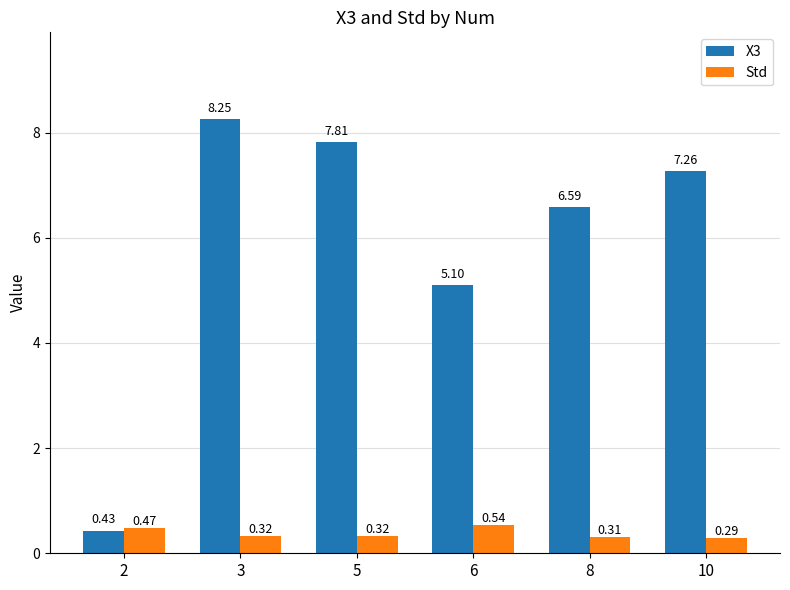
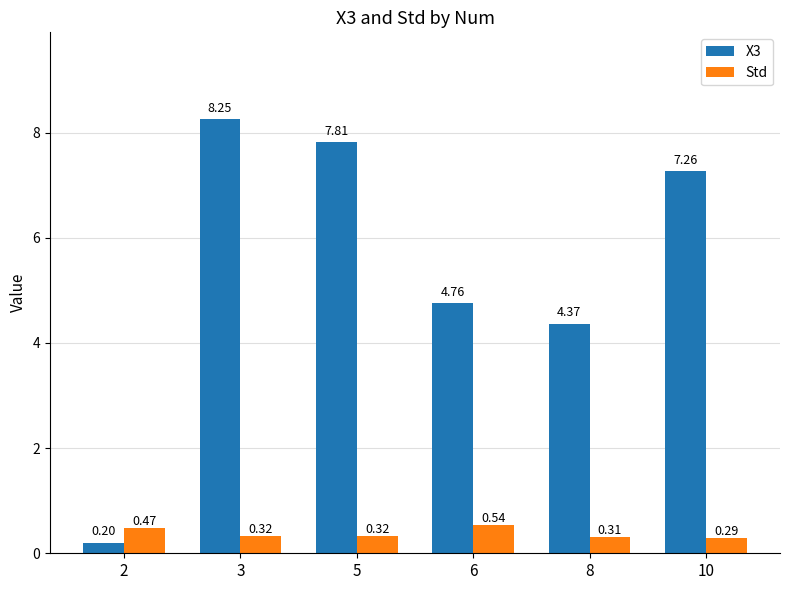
X3, 2: 0.43 -> 0.20
X3, 6: 5.10 -> 4.76
X3, 8: 6.59 -> 4.37
